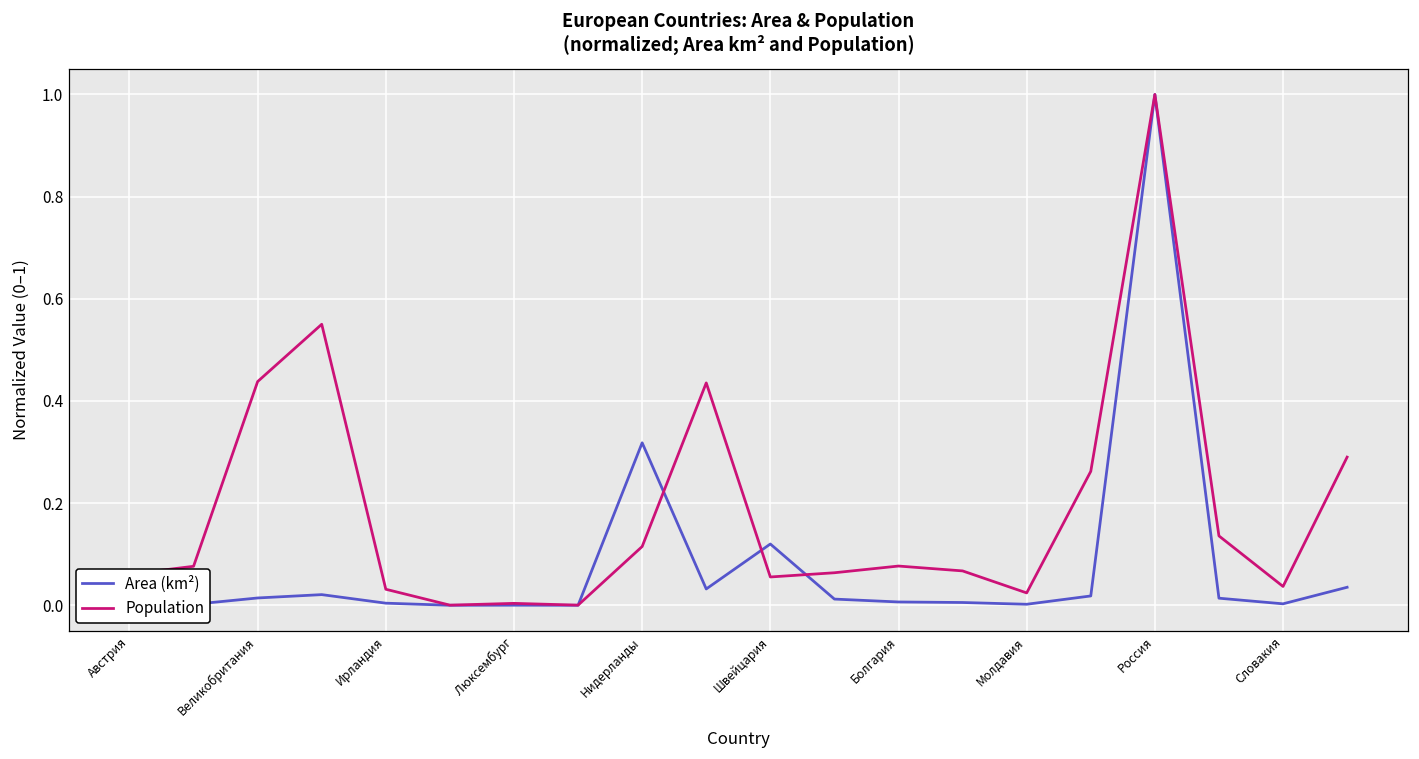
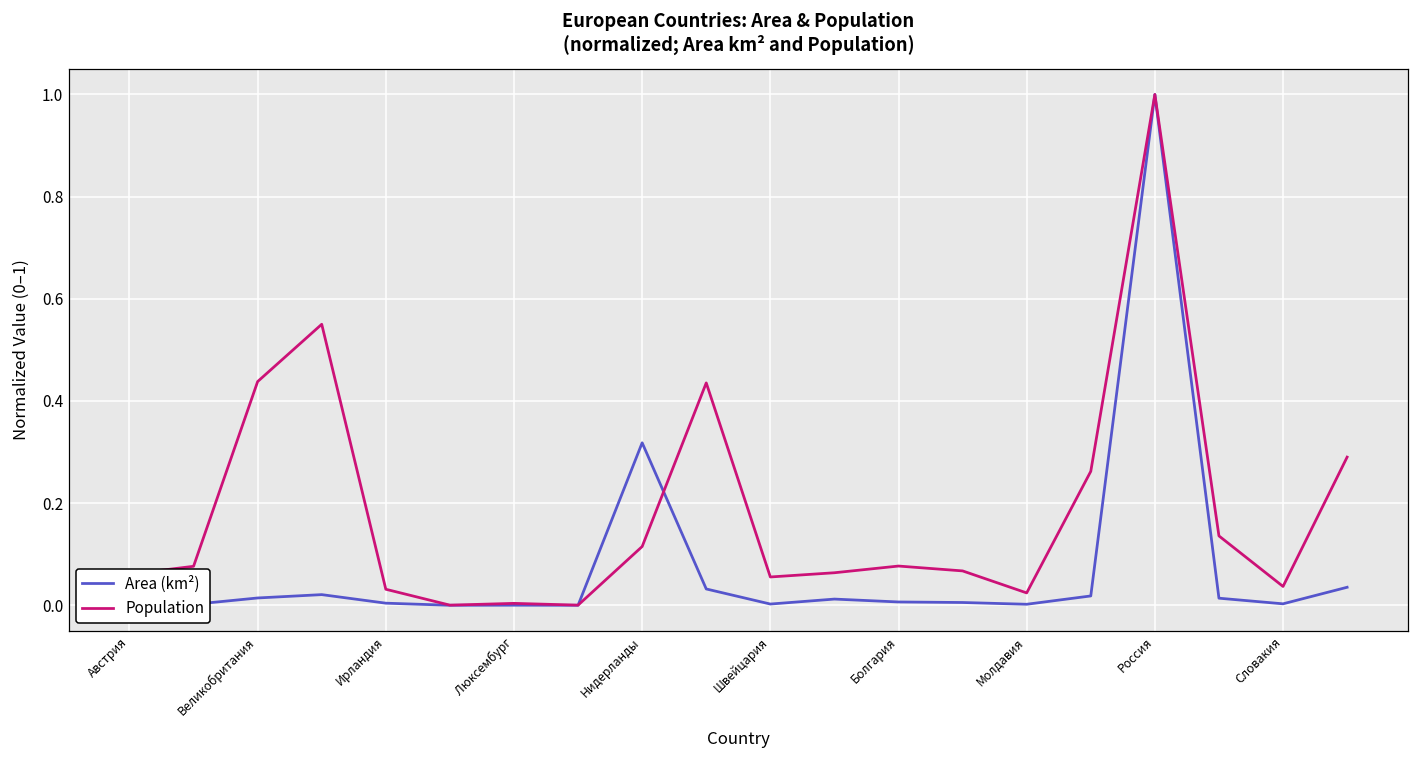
Area (km²), Швейцария: 0.12 -> 0.00
